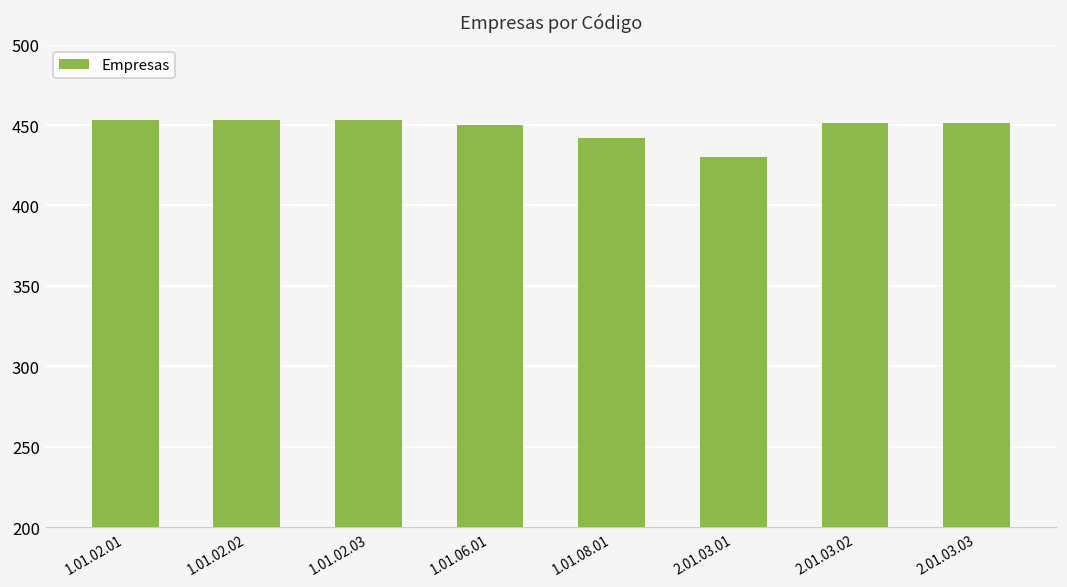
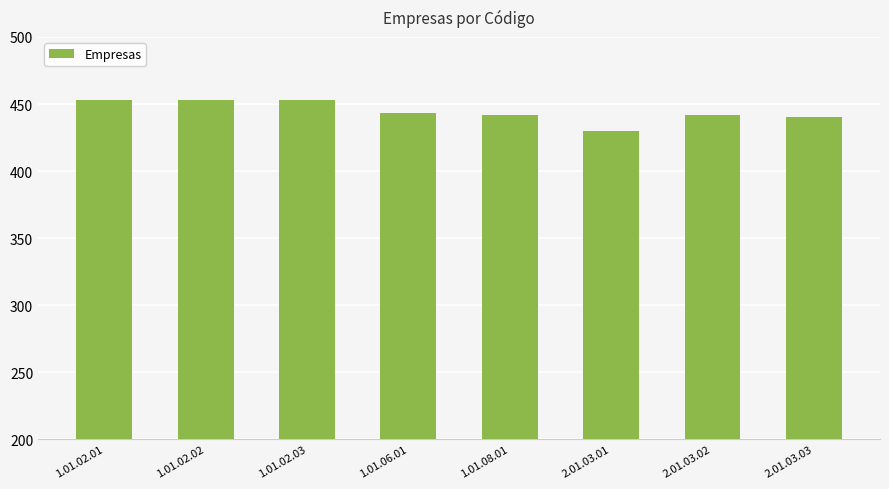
1.01.06.01: 450 -> 443
2.01.03.02: 451 -> 442
2.01.03.03: 451 -> 440
